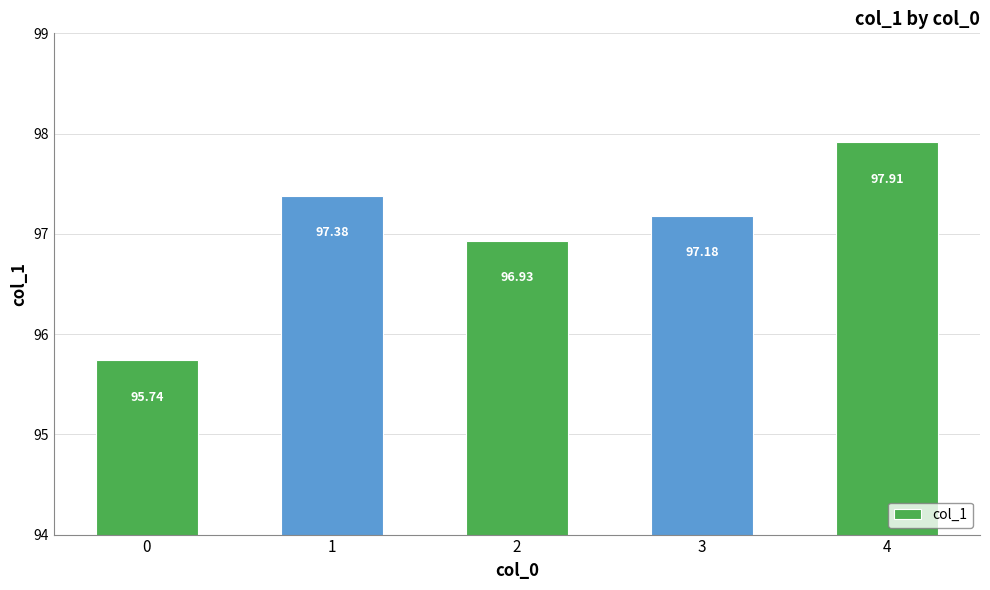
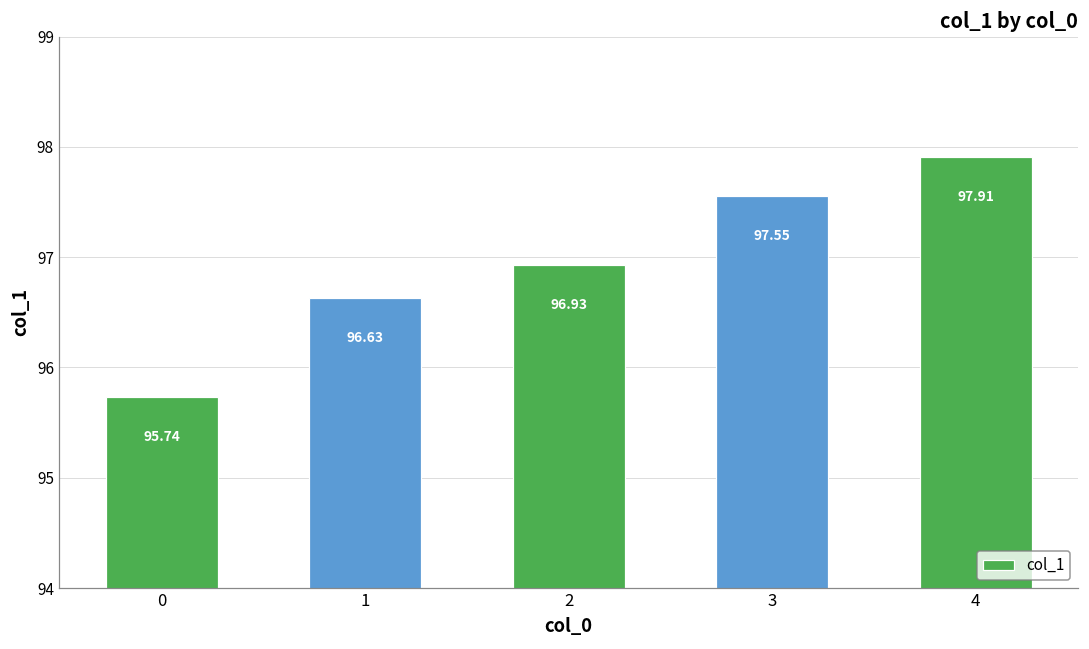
1: 97.38 -> 96.63
3: 97.18 -> 97.55
